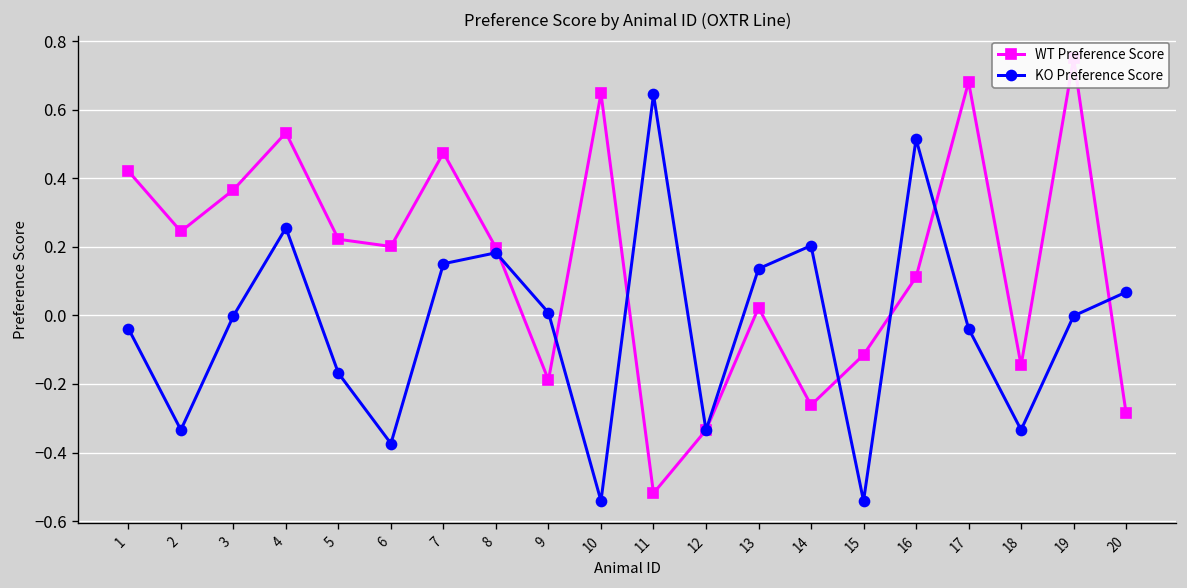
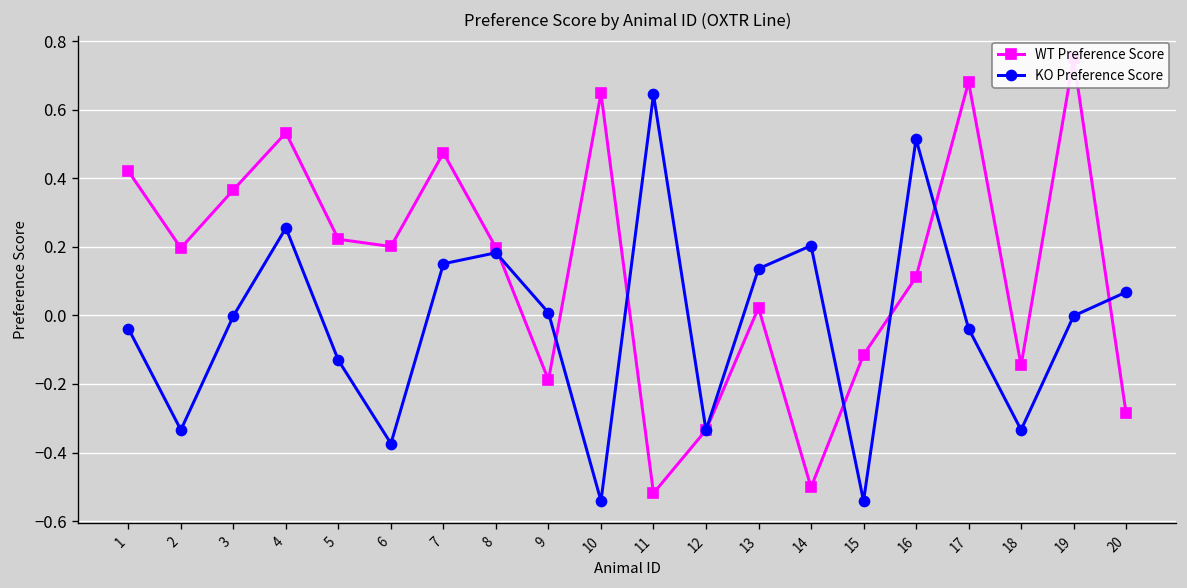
WT Preference Score, 2: 0.24 -> 0.20
KO Preference Score, 5: -0.17 -> -0.13
WT Preference Score, 14: -0.26 -> -0.50
